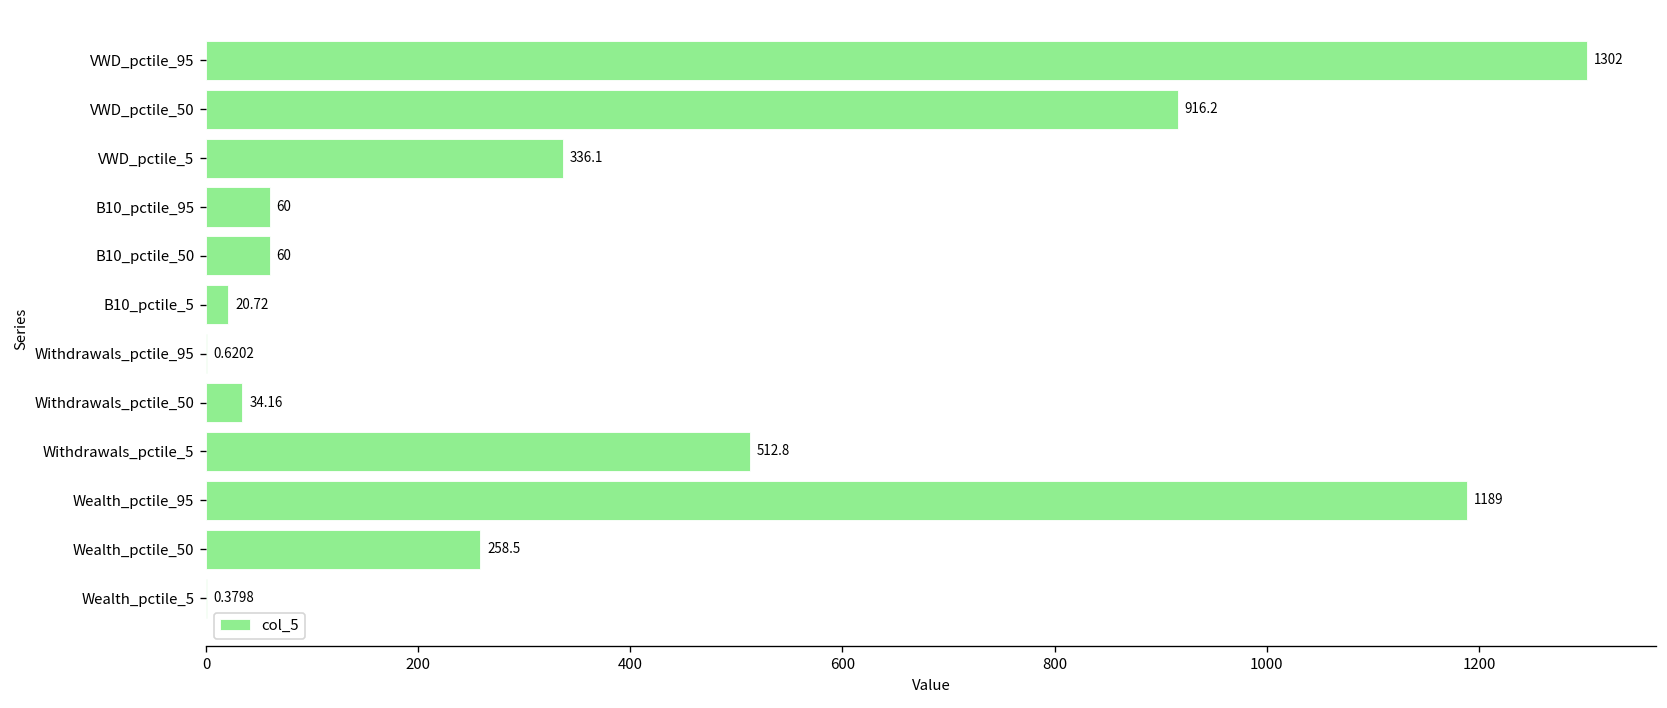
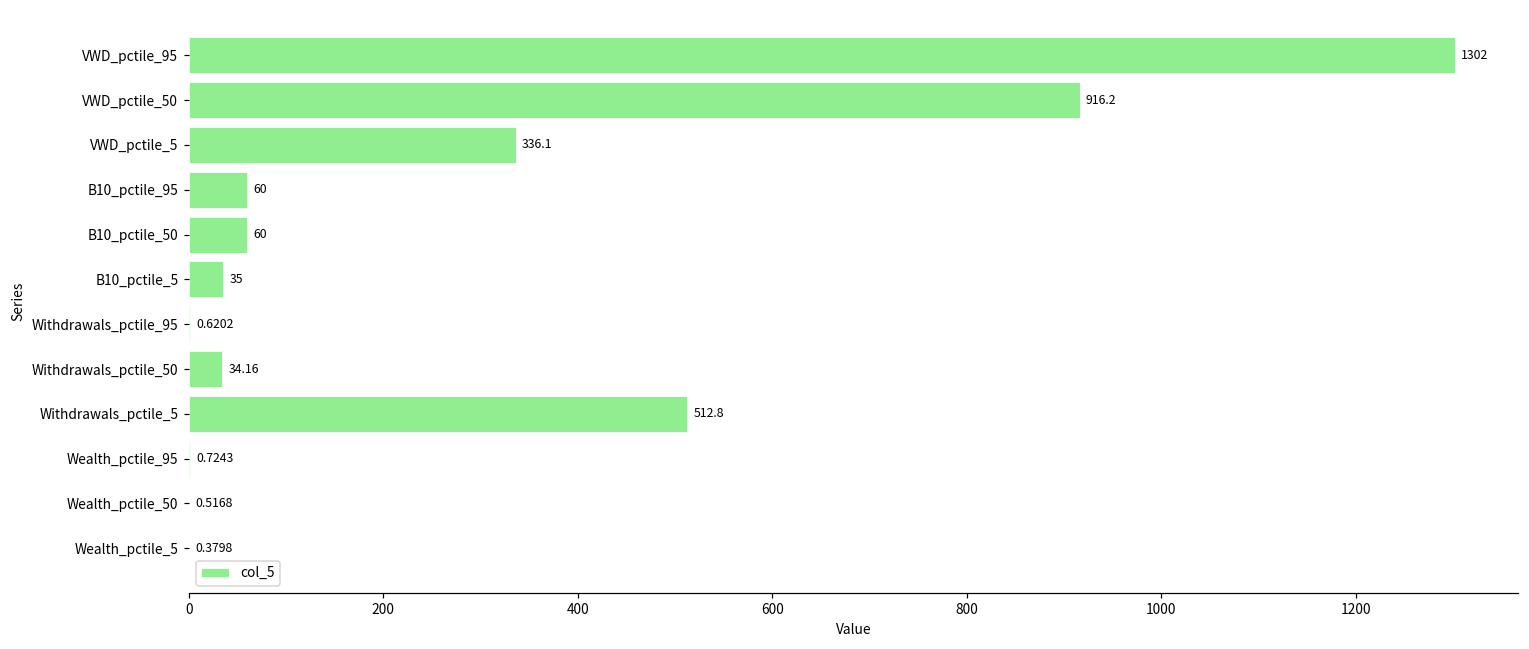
B10_pctile_5: 20.72 -> 35
Wealth_pctile_95: 1189 -> 0.7243
Wealth_pctile_50: 258.5 -> 0.5168
